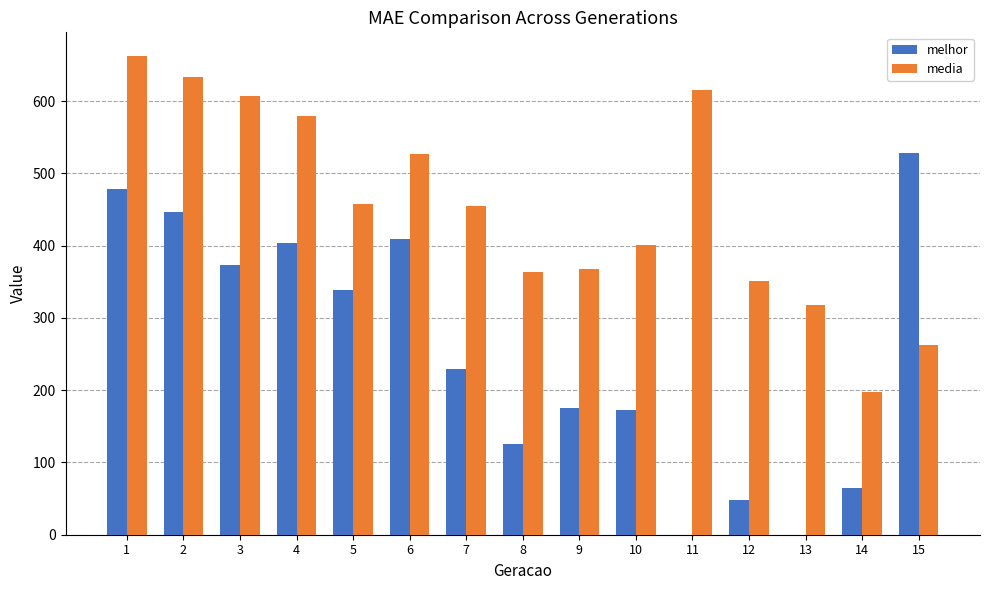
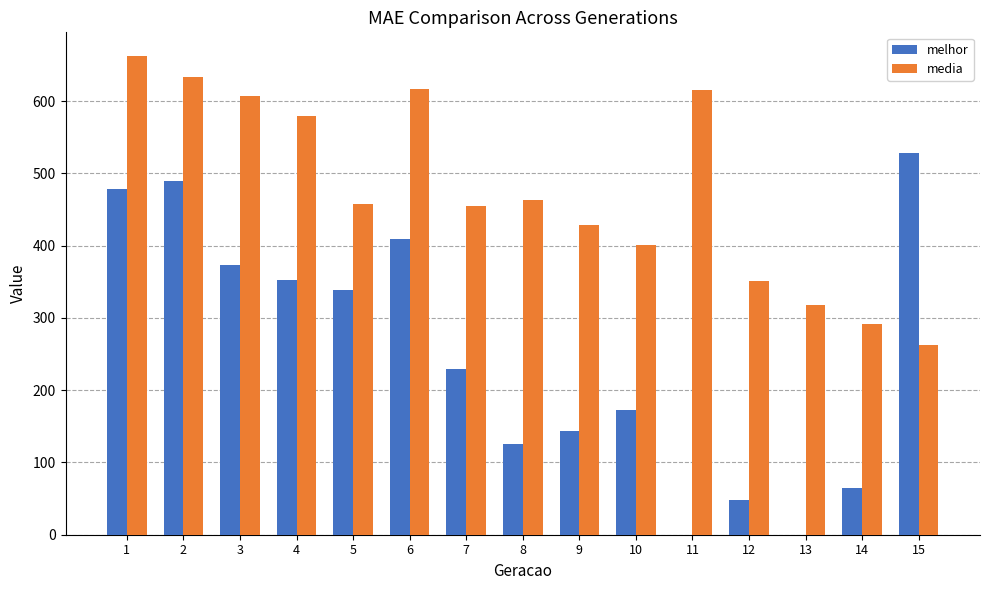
melhor, 2: 450 -> 490
melhor, 4: 400 -> 350
media, 6: 530 -> 620
media, 8: 360 -> 460
melhor, 9: 180 -> 140
media, 9: 370 -> 430
media, 14: 200 -> 290
